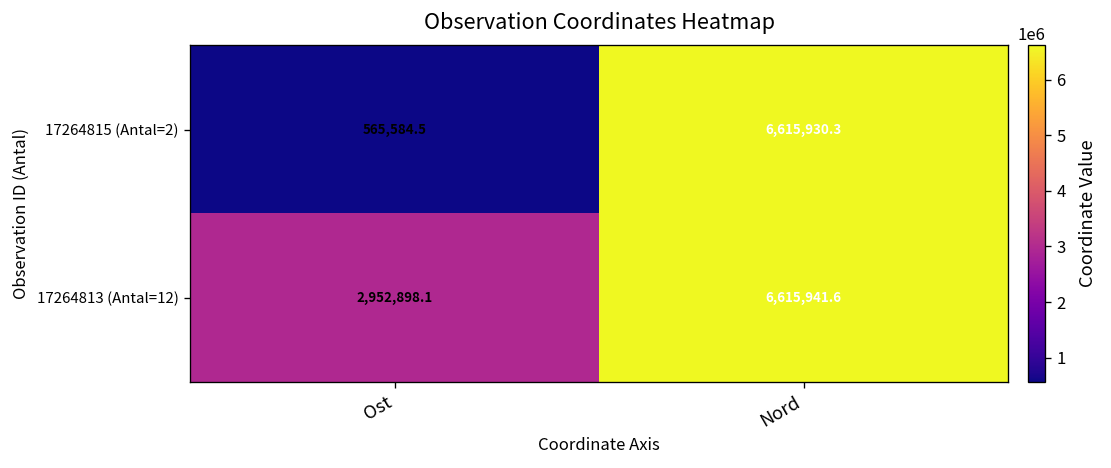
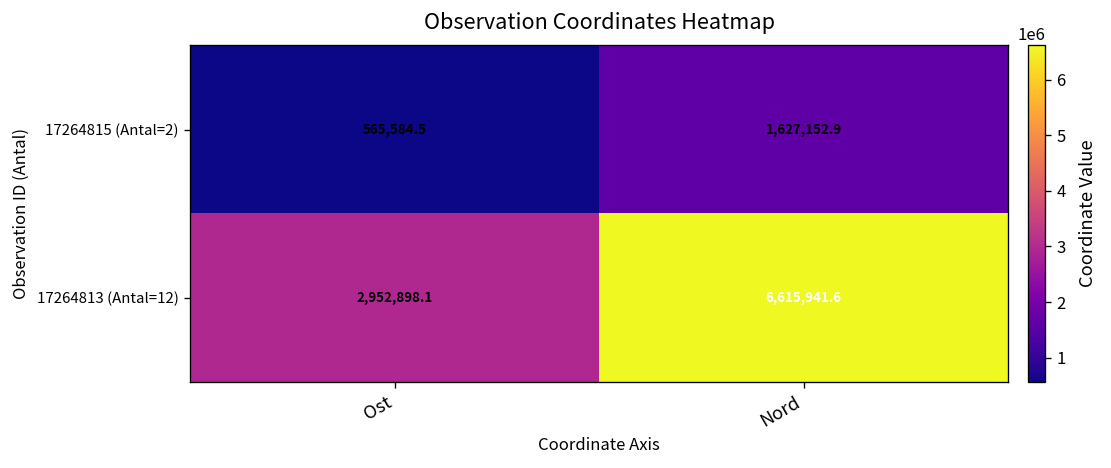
17264815 (Antal=2), Nord: 6,615,930.3 -> 1,627,152.9
